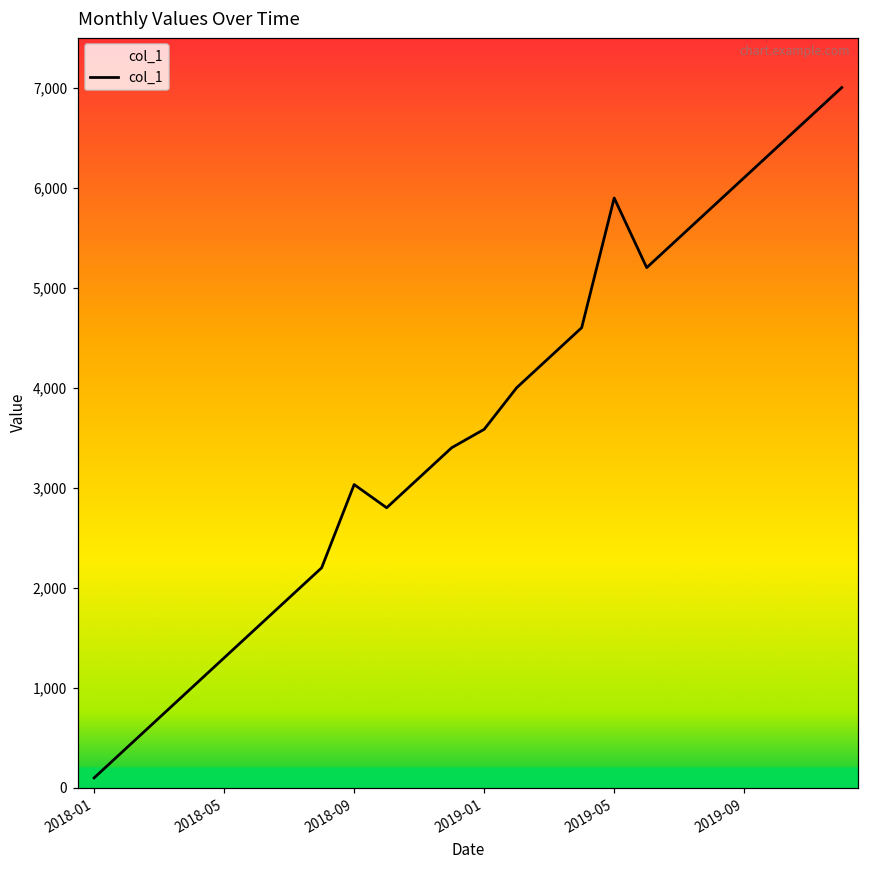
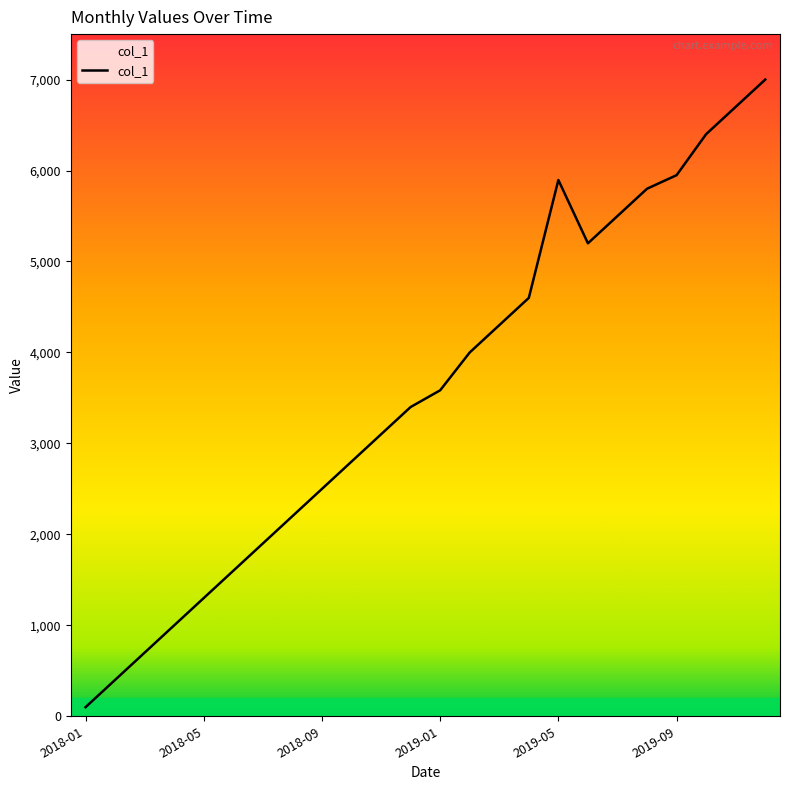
2018-09: 3,000 -> 2,500
2019-09: 6,100 -> 5,900
